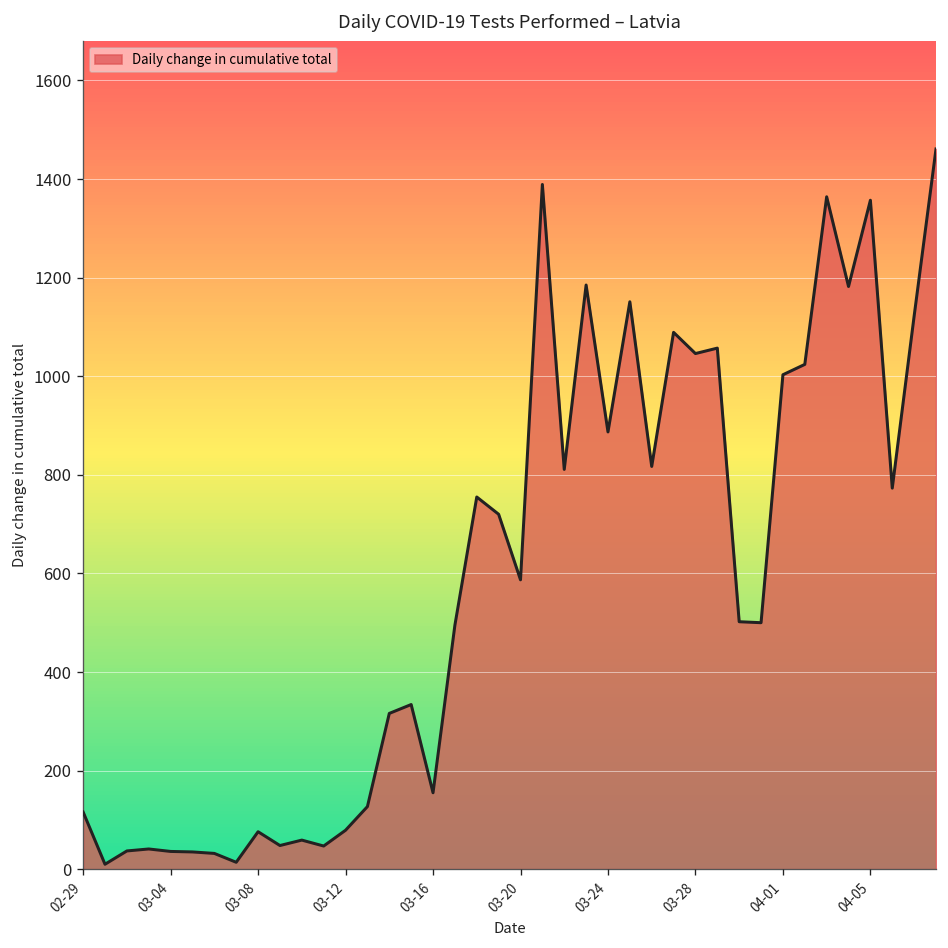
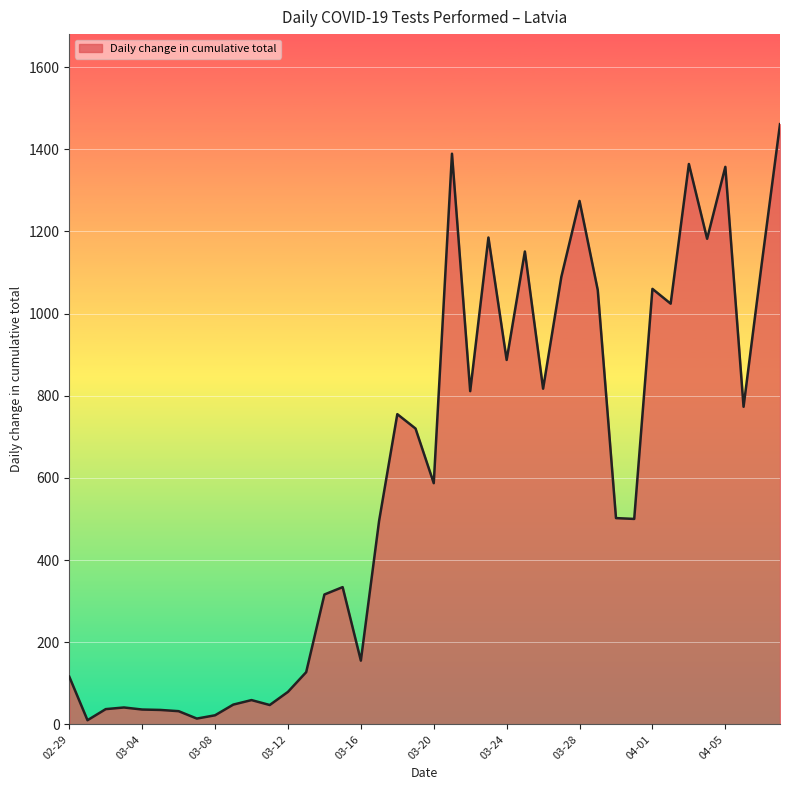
03-08: 80 -> 20
03-28: 1050 -> 1270
04-01: 1000 -> 1060
